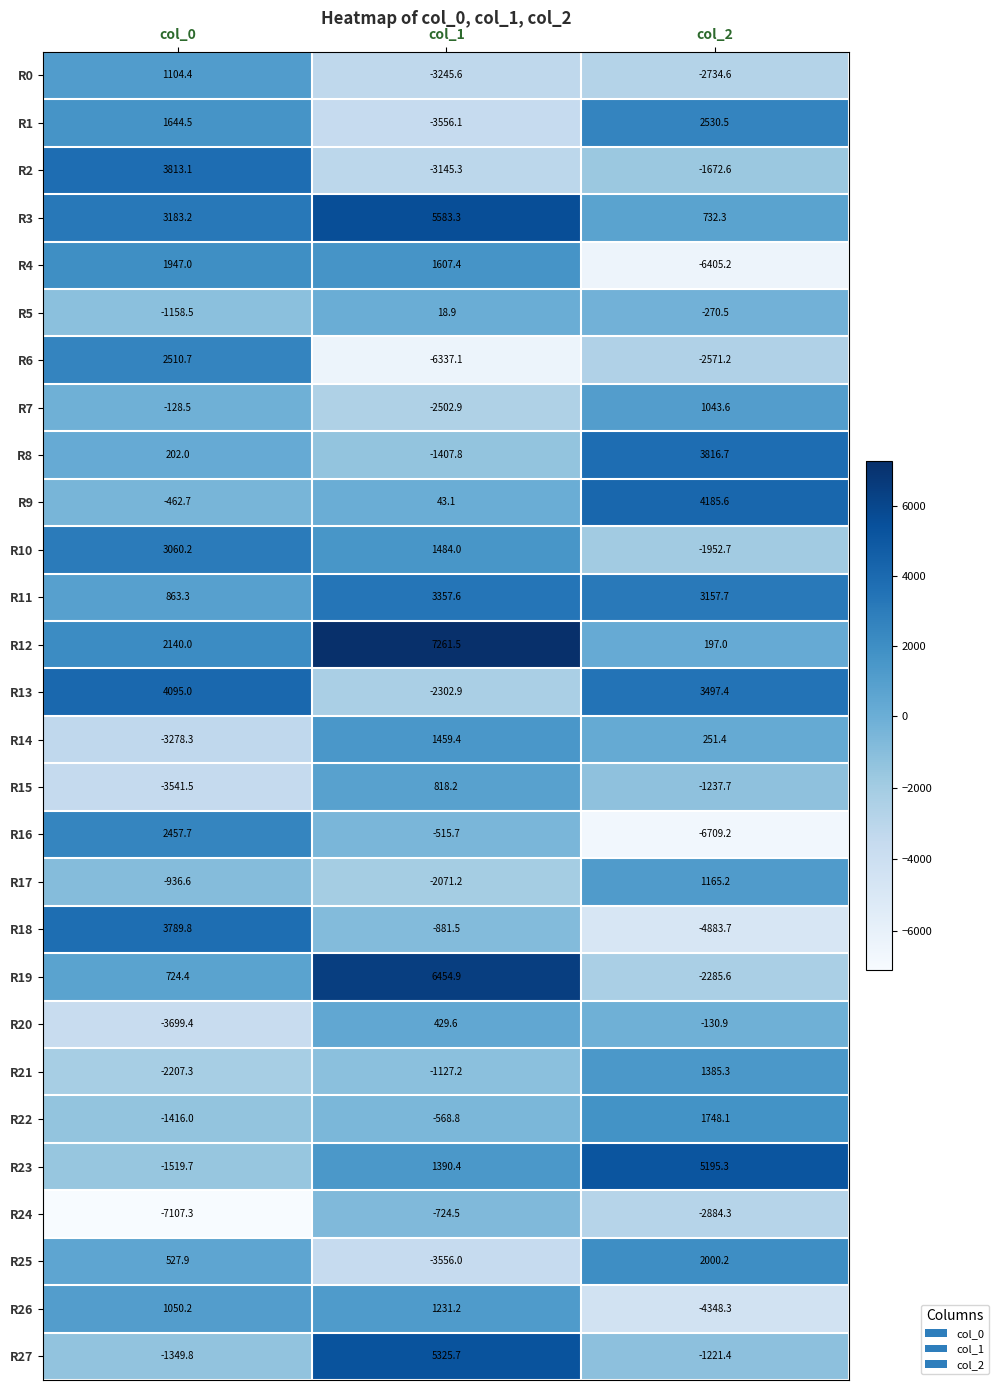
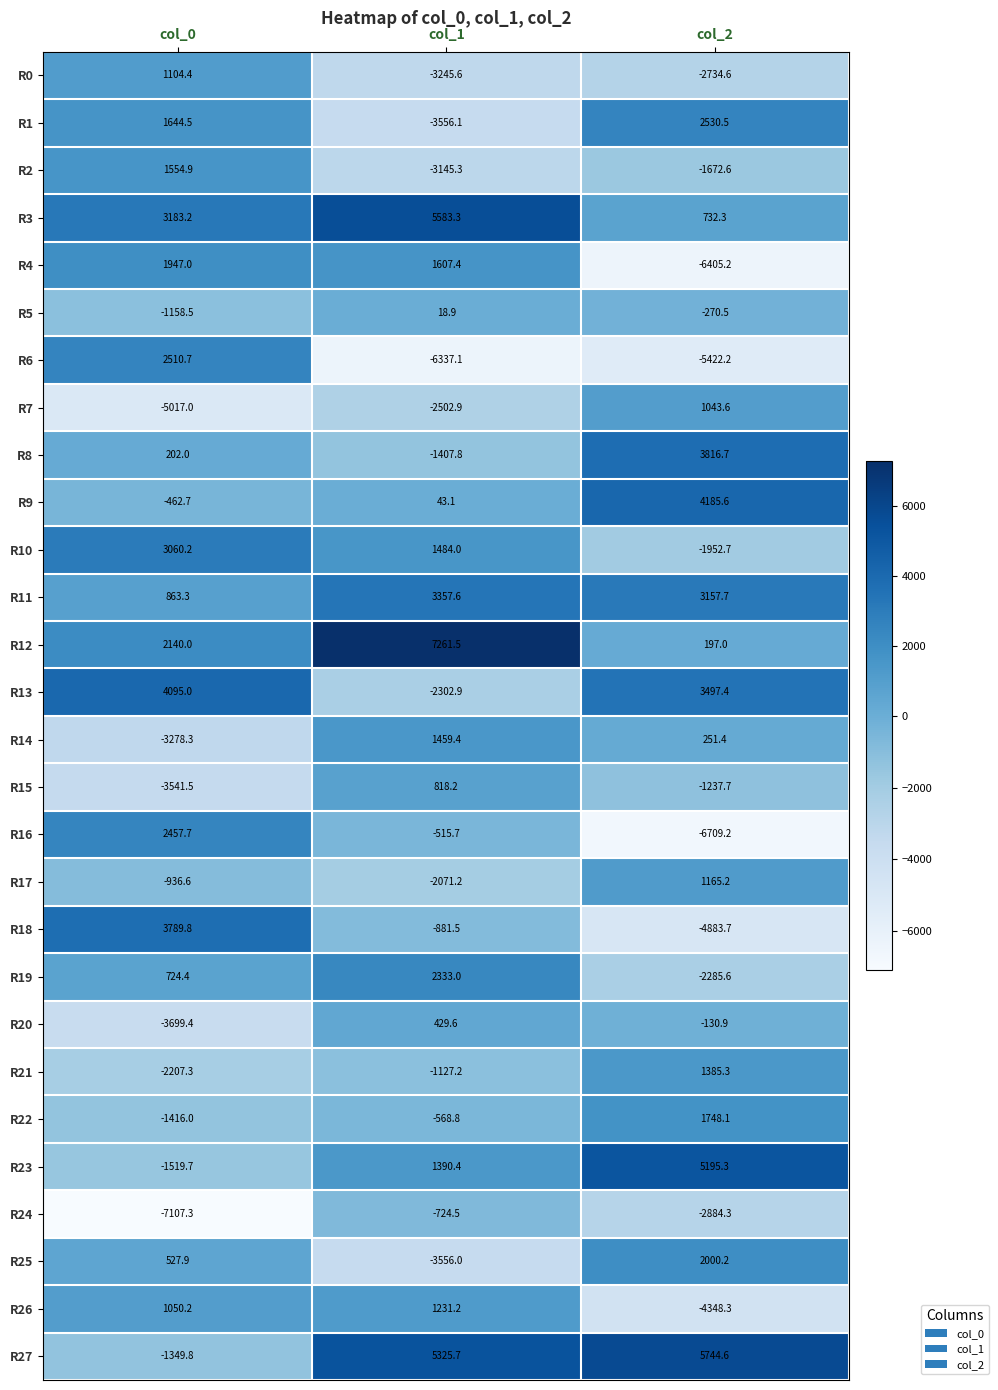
R2, col_0: 3813.1 -> 1554.9
R6, col_2: -2571.2 -> -5422.2
R7, col_0: -128.5 -> -5017.0
R19, col_1: 6454.9 -> 2333.0
R27, col_2: -1221.4 -> 5744.6
